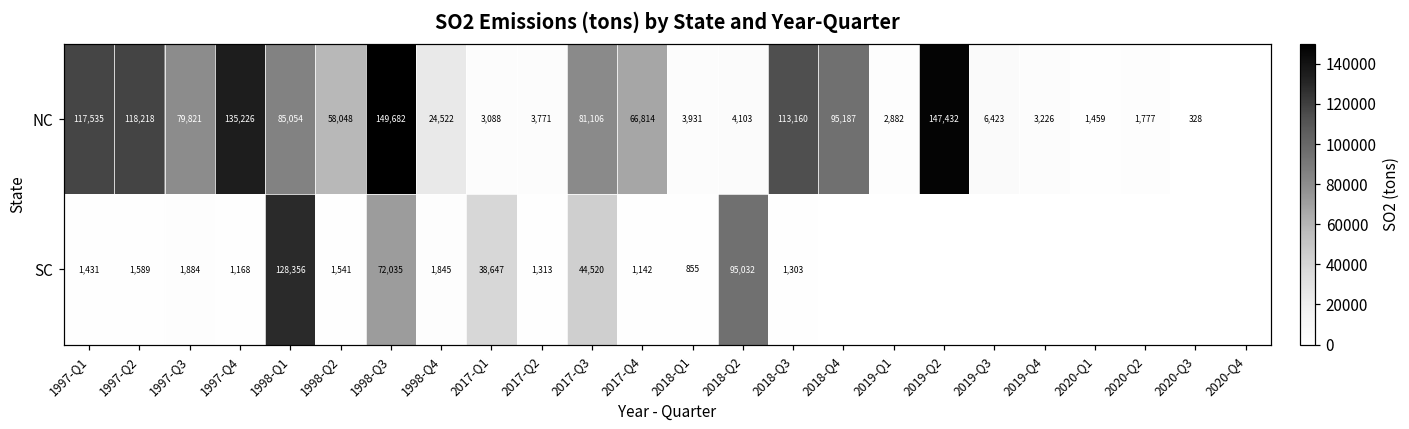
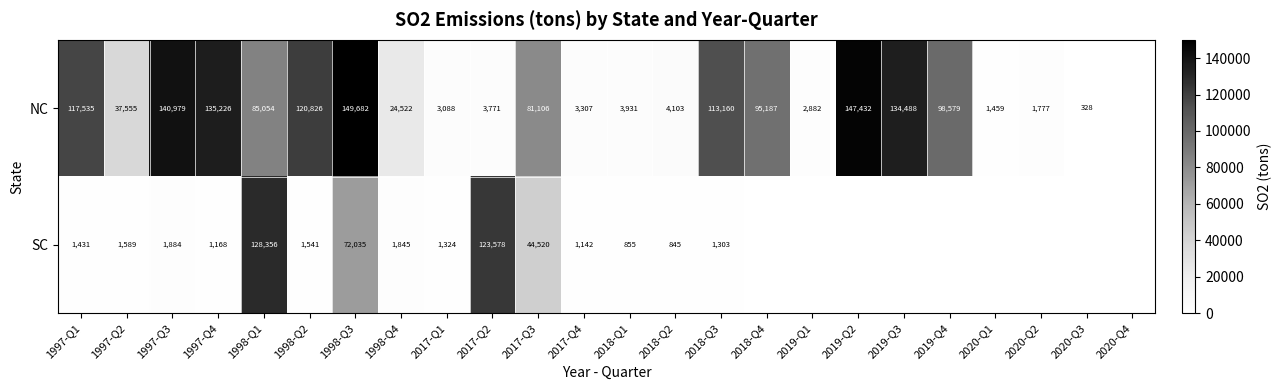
NC, 1997-Q2: 118,218 -> 37,555
NC, 1997-Q3: 79,821 -> 140,979
NC, 1998-Q2: 58,048 -> 120,826
NC, 2017-Q4: 66,814 -> 3,307
NC, 2019-Q3: 6,423 -> 134,488
NC, 2019-Q4: 3,226 -> 98,579
SC, 2017-Q1: 38,647 -> 1,324
SC, 2017-Q2: 1,313 -> 123,578
SC, 2018-Q2: 95,032 -> 845
